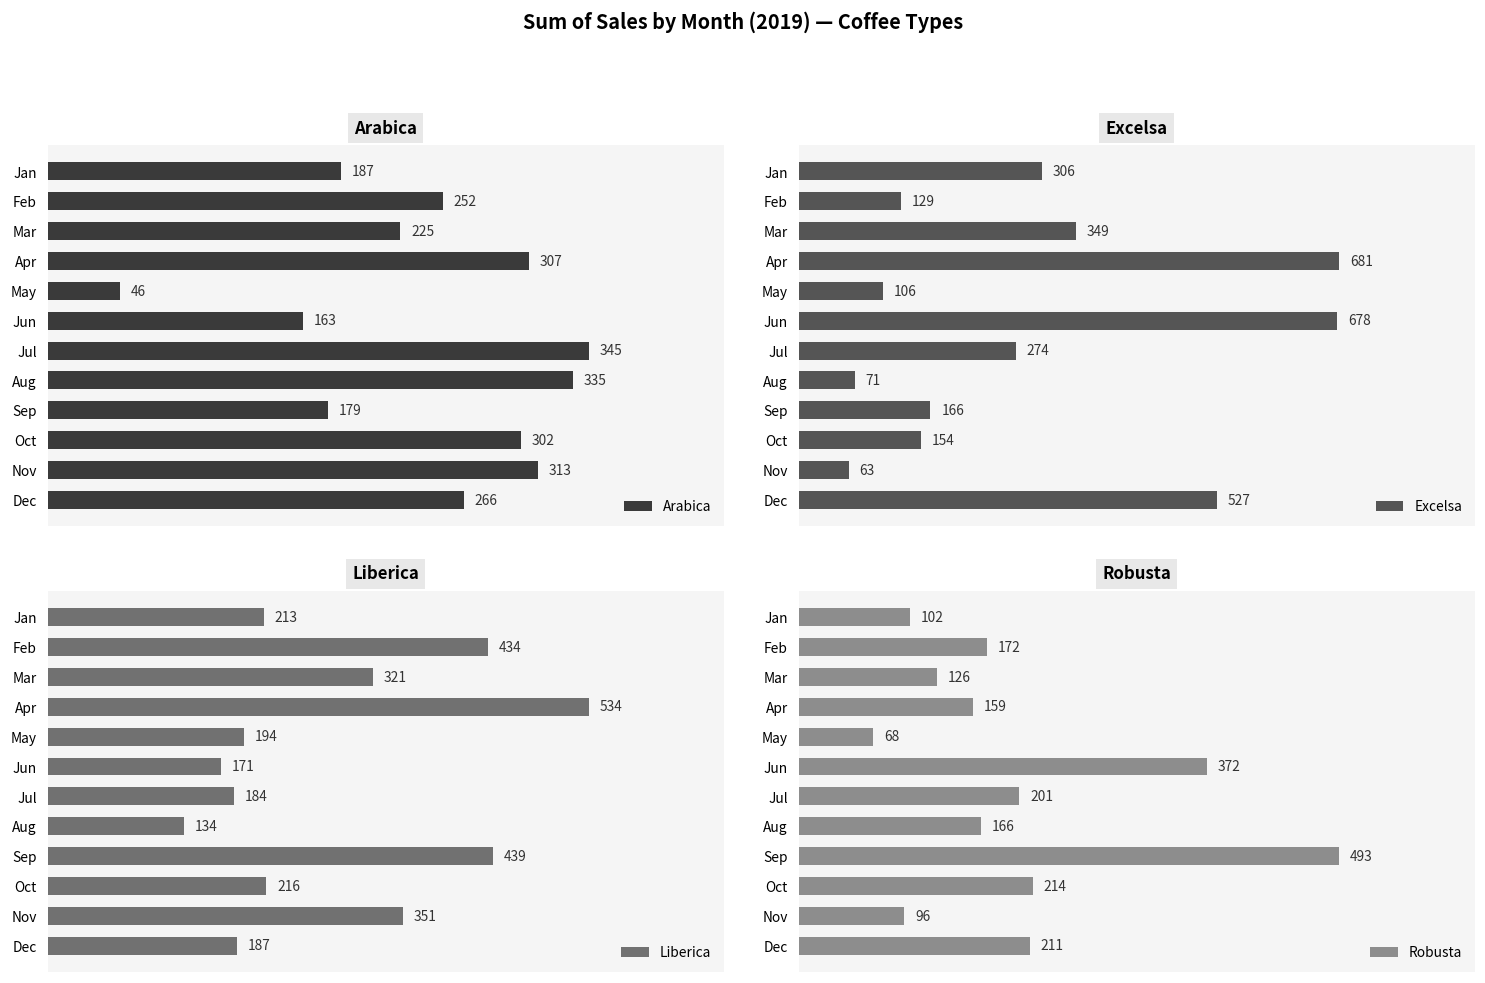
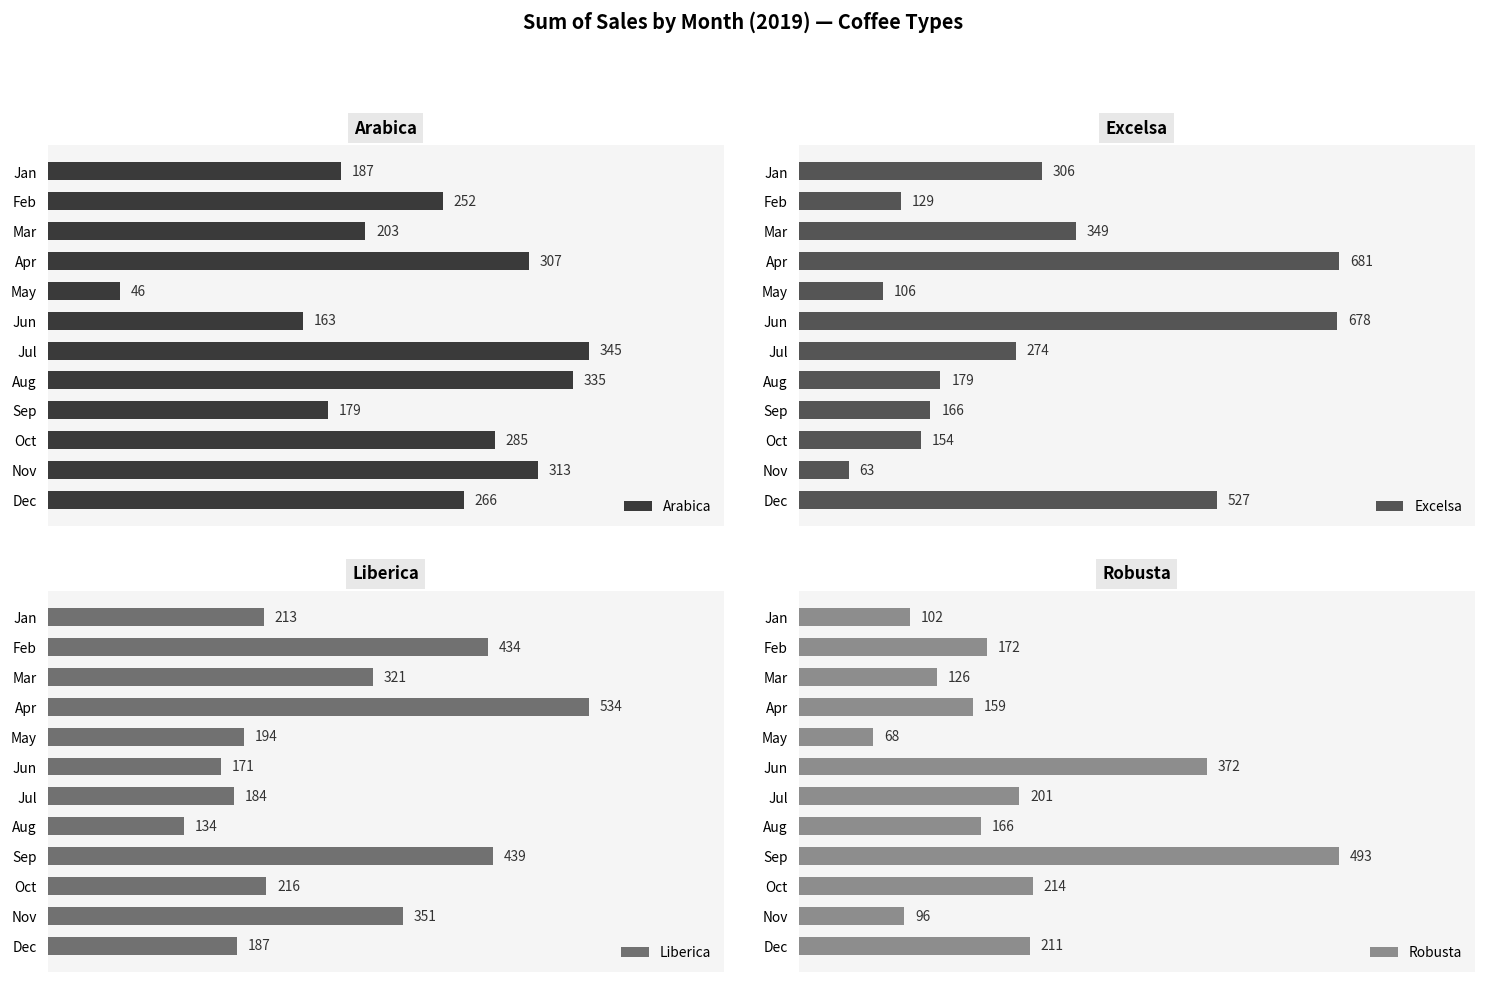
Arabica, Mar: 225 -> 203
Arabica, Oct: 302 -> 285
Excelsa, Aug: 71 -> 179
